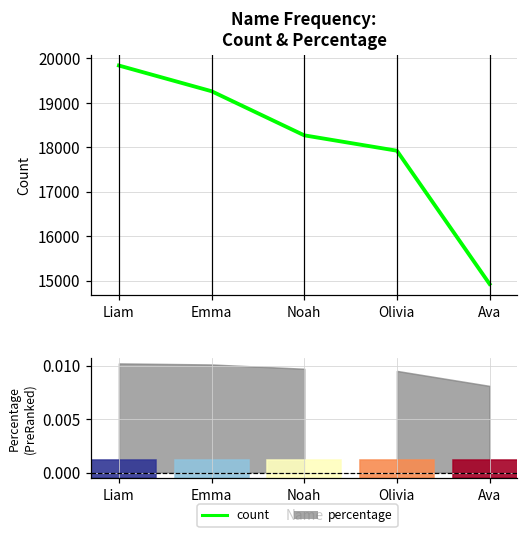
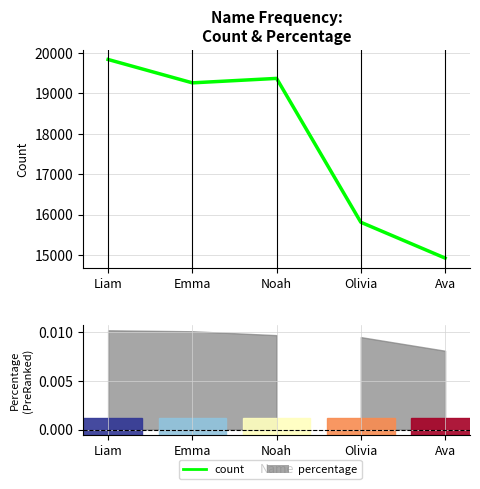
Name Frequency: Count & Percentage, Noah: 18300 -> 19400
Name Frequency: Count & Percentage, Olivia: 17900 -> 15800
